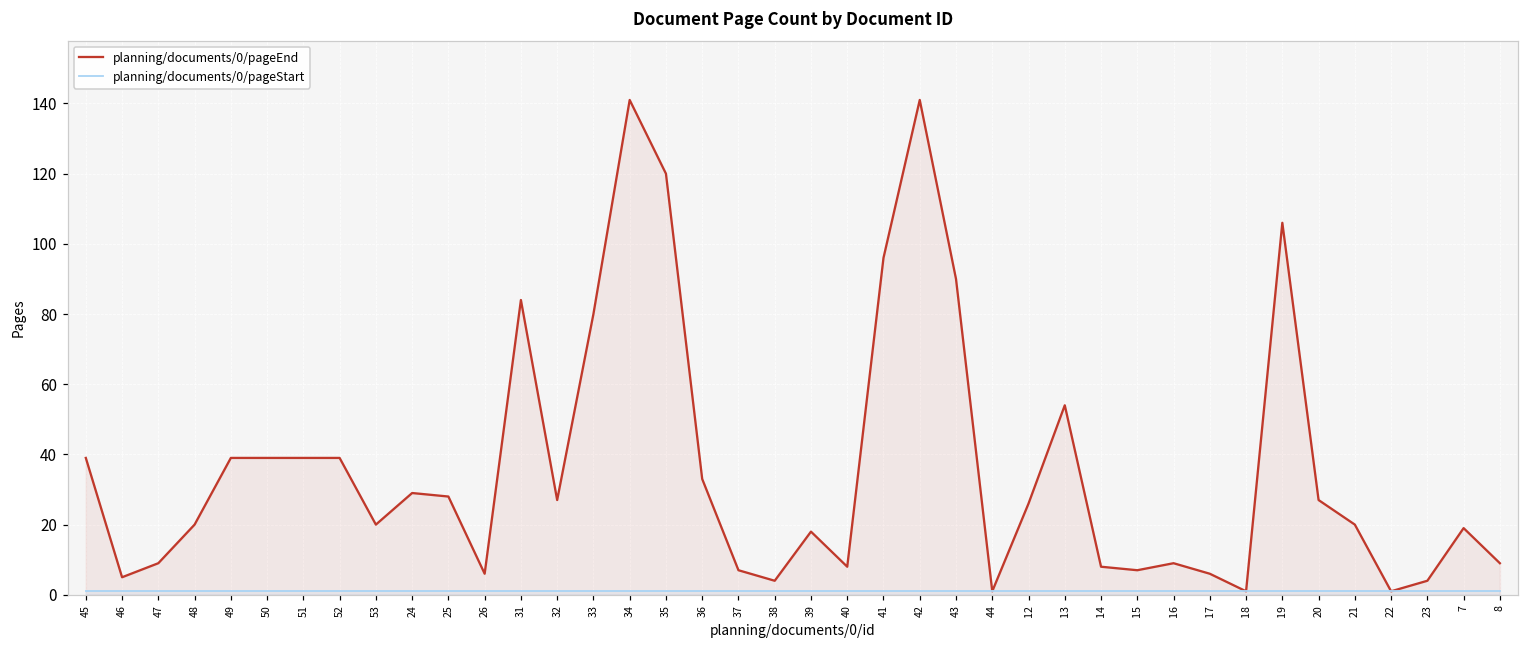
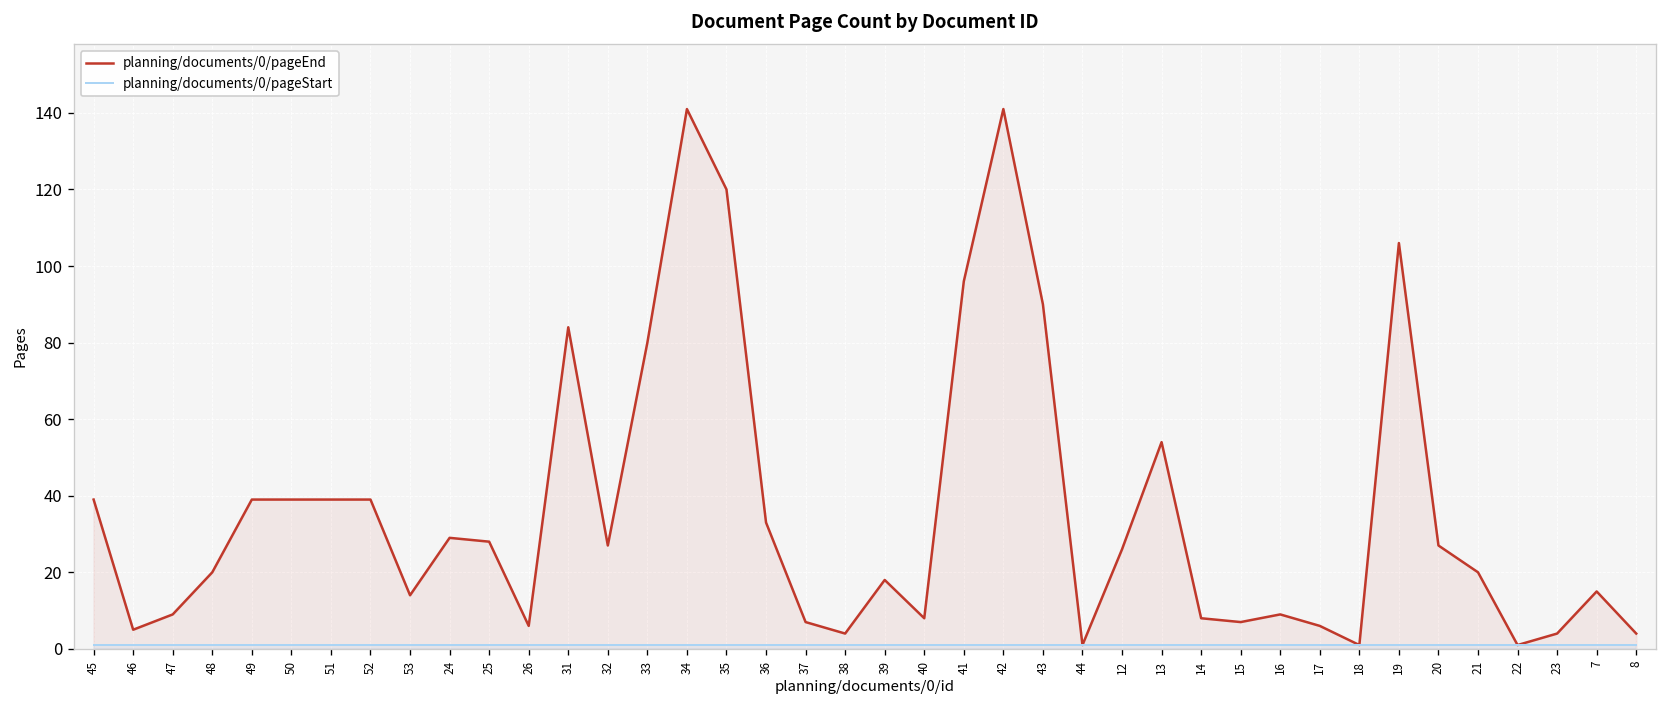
planning/documents/0/pageEnd, 53: 20 -> 14
planning/documents/0/pageEnd, 7: 19 -> 15
planning/documents/0/pageEnd, 8: 9 -> 4
